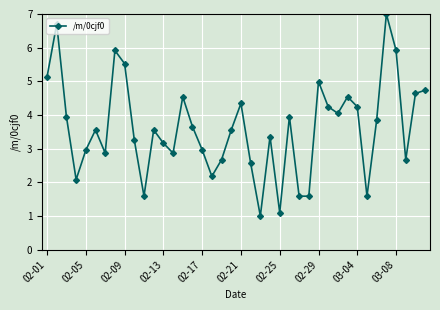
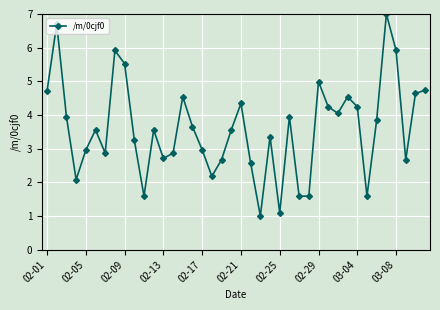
02-01: 5.1 -> 4.7
02-13: 3.2 -> 2.7
